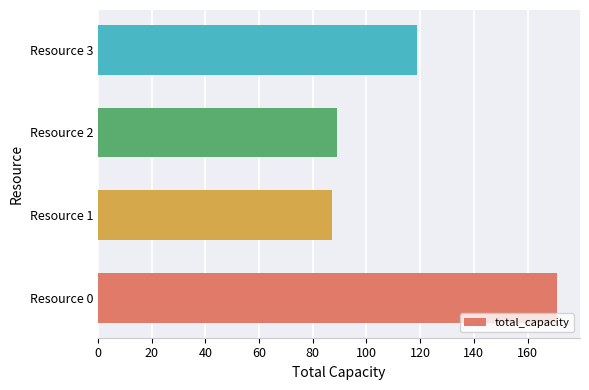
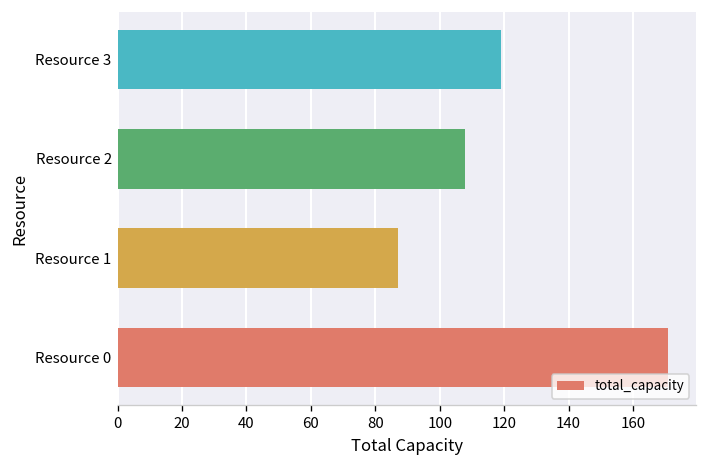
Resource 2: 89 -> 108
